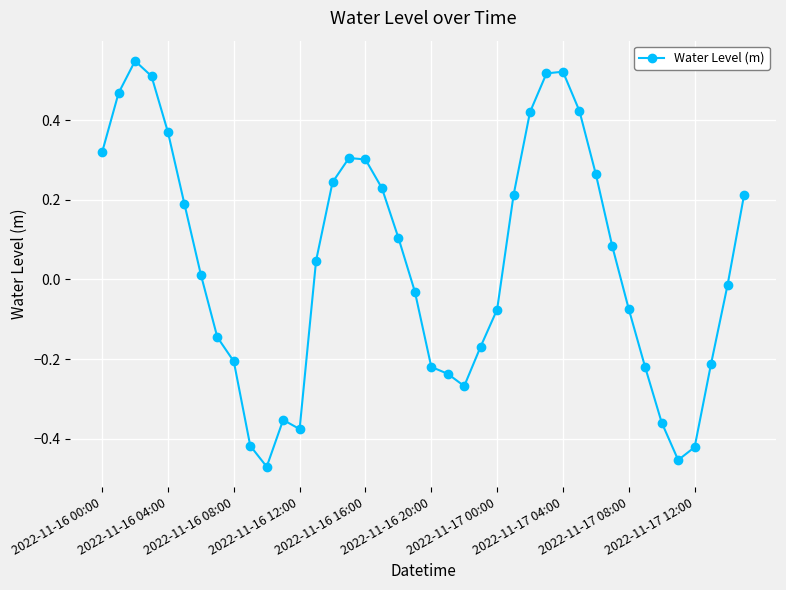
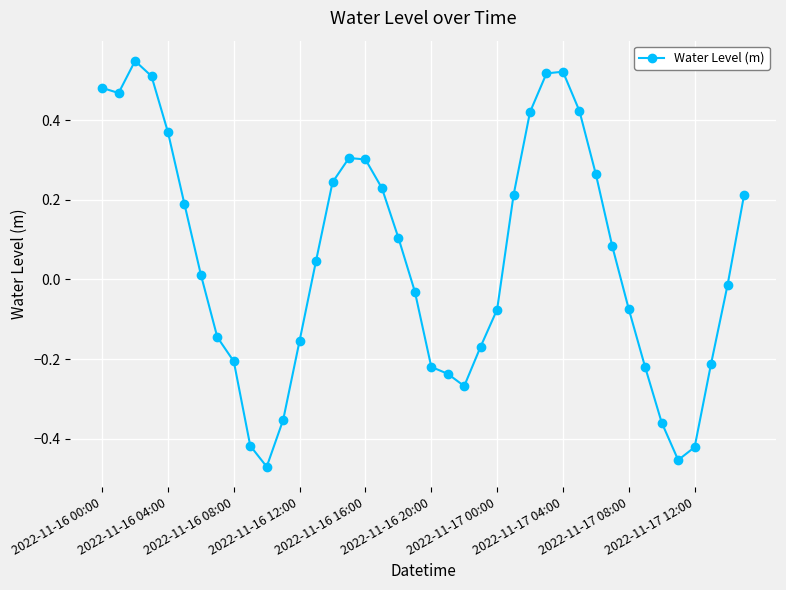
2022-11-16 00:00: 0.32 -> 0.48
2022-11-16 12:00: -0.38 -> -0.15
